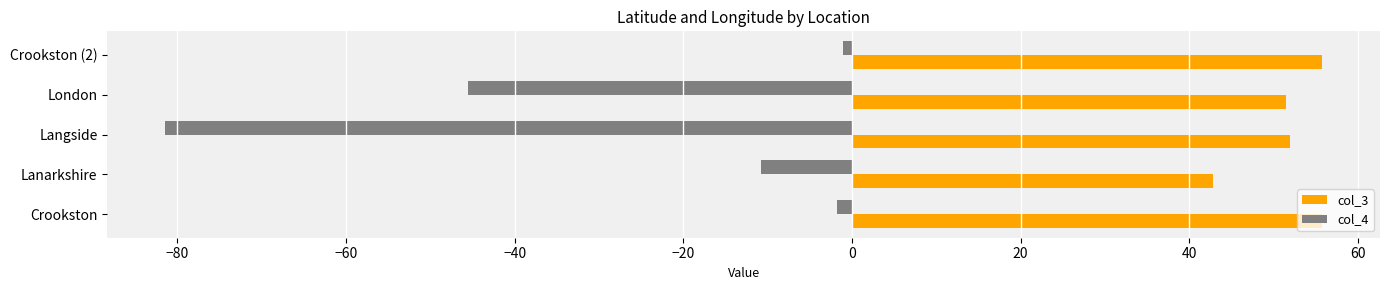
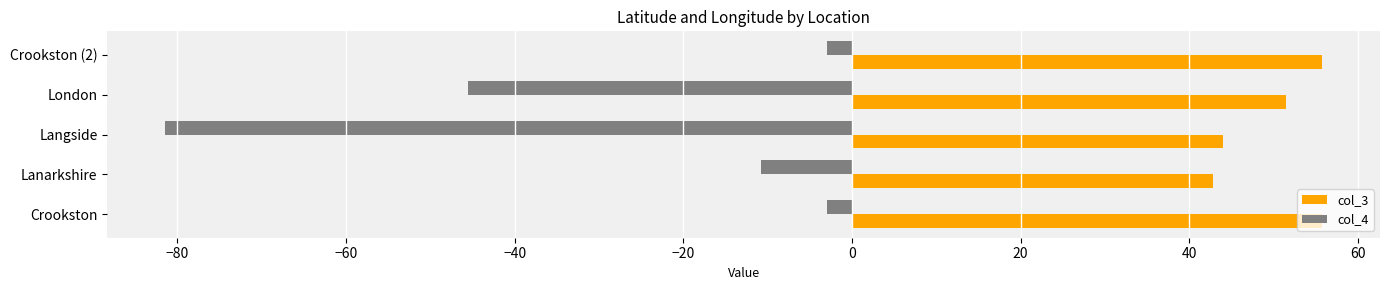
col_4, Crookston (2): -1 -> -3
col_3, Langside: 52 -> 44
col_4, Crookston: -2 -> -3
